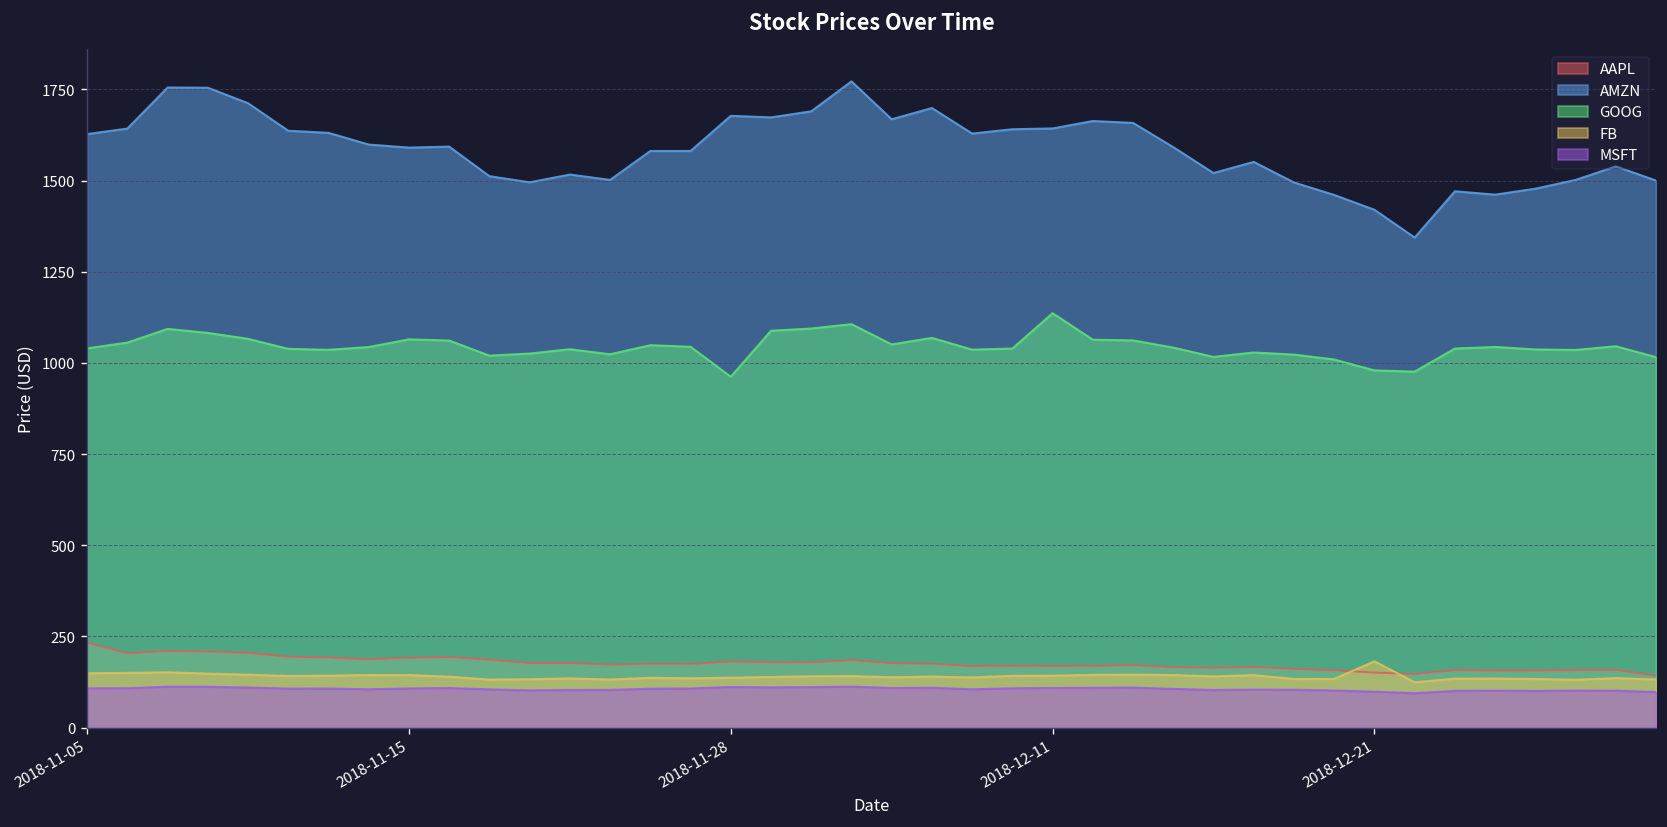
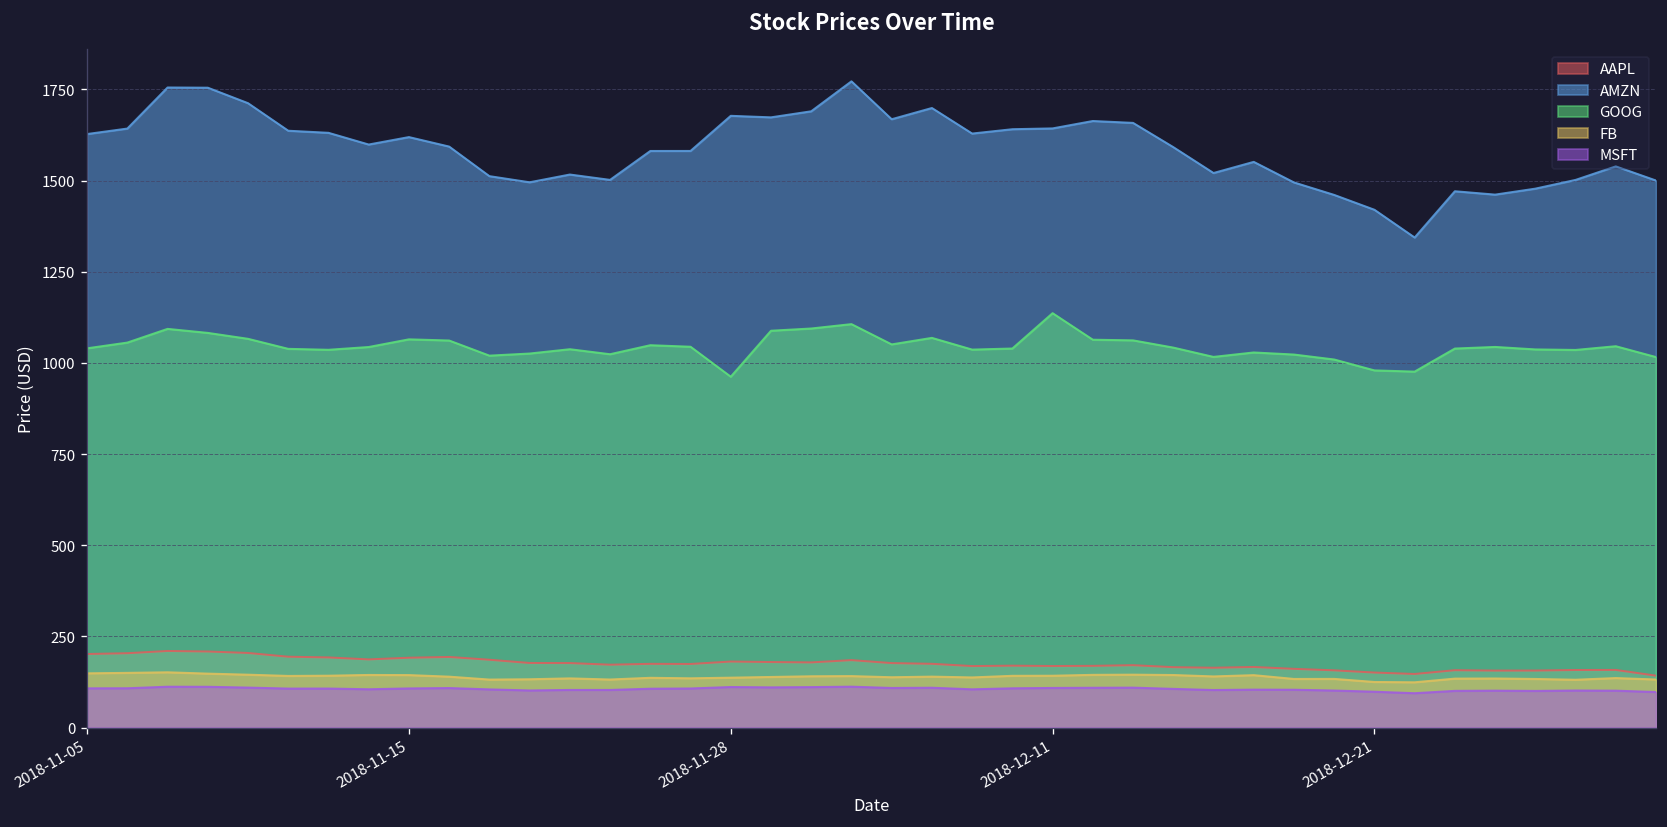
AAPL, 2018-11-05: 230 -> 200
AMZN, 2018-11-15: 1590 -> 1620
FB, 2018-12-21: 180 -> 120
